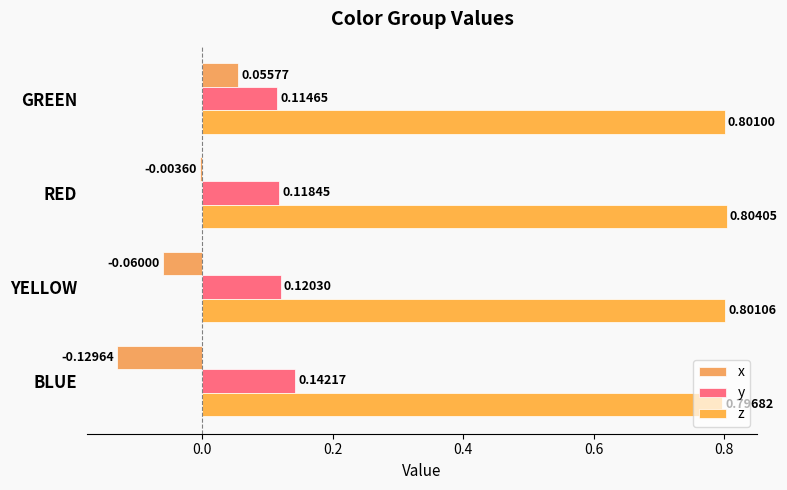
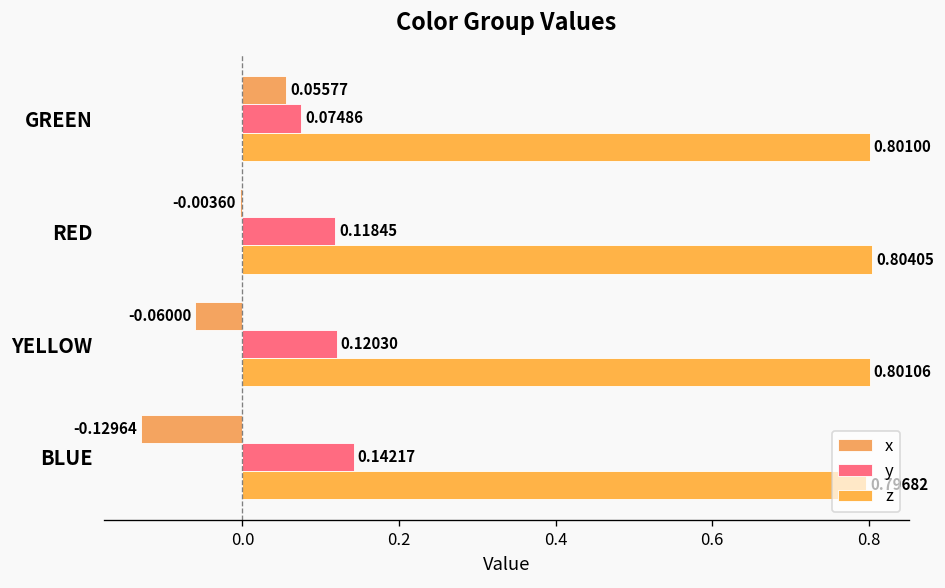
y, GREEN: 0.11465 -> 0.07486
